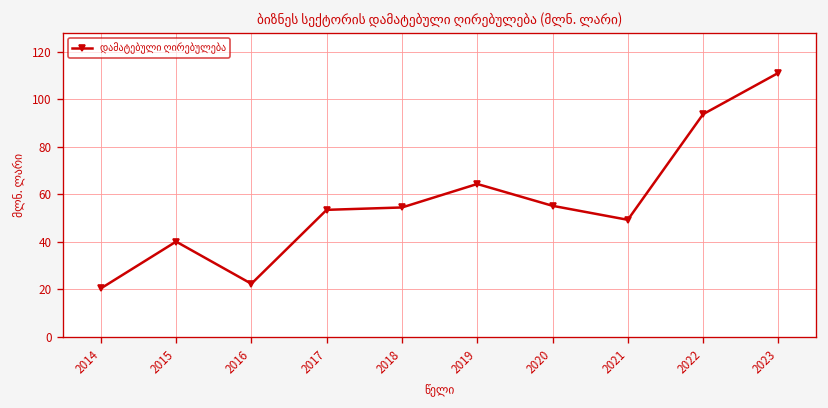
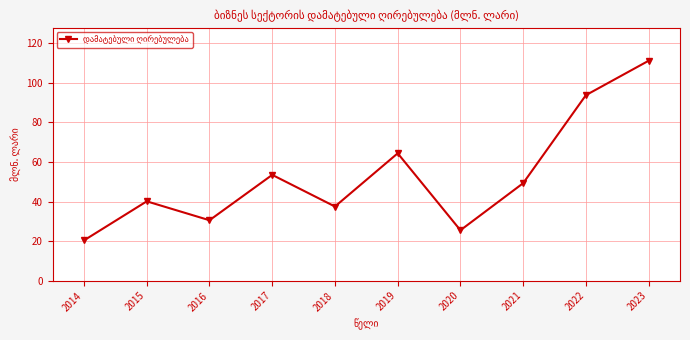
2016: 22 -> 31
2018: 55 -> 38
2020: 55 -> 26
